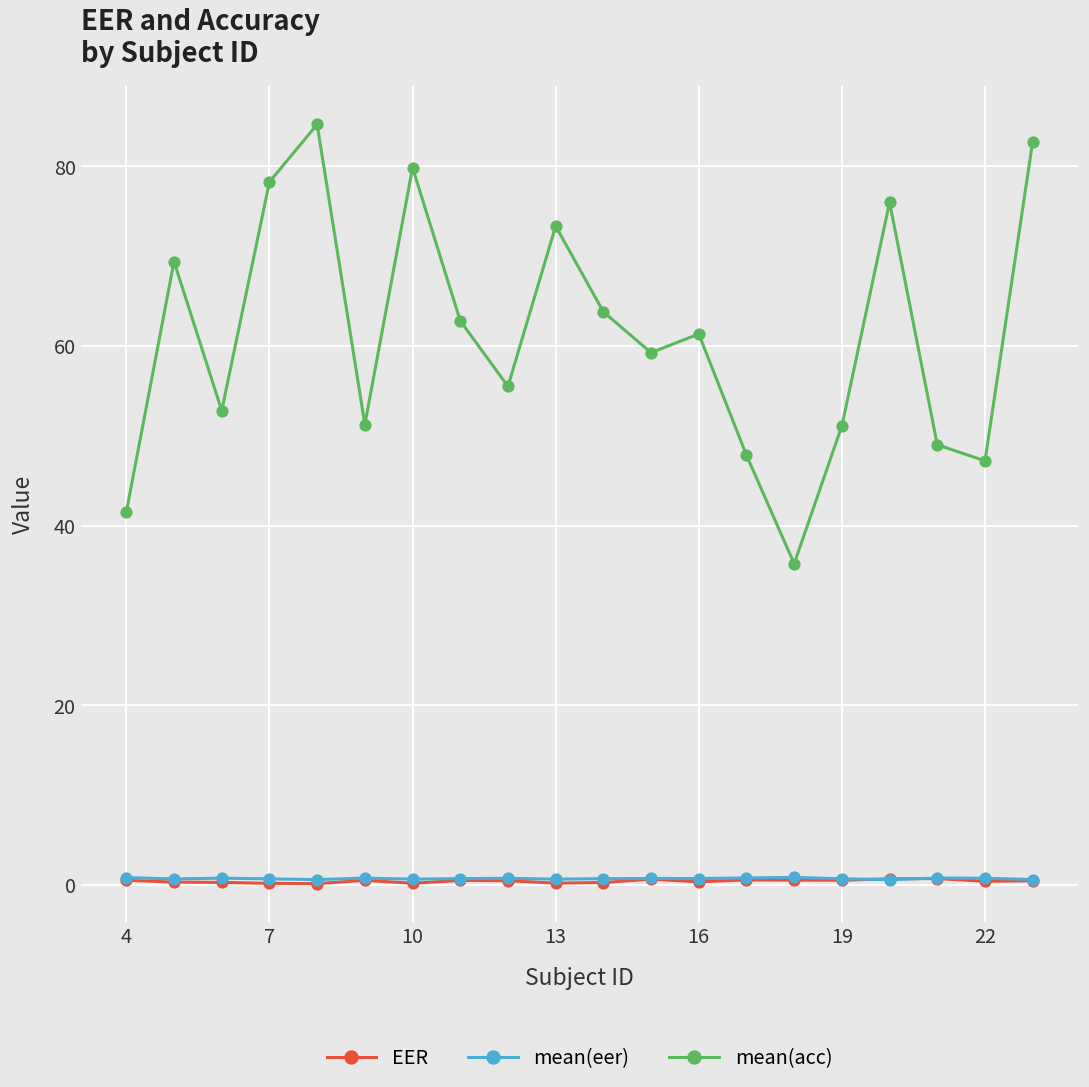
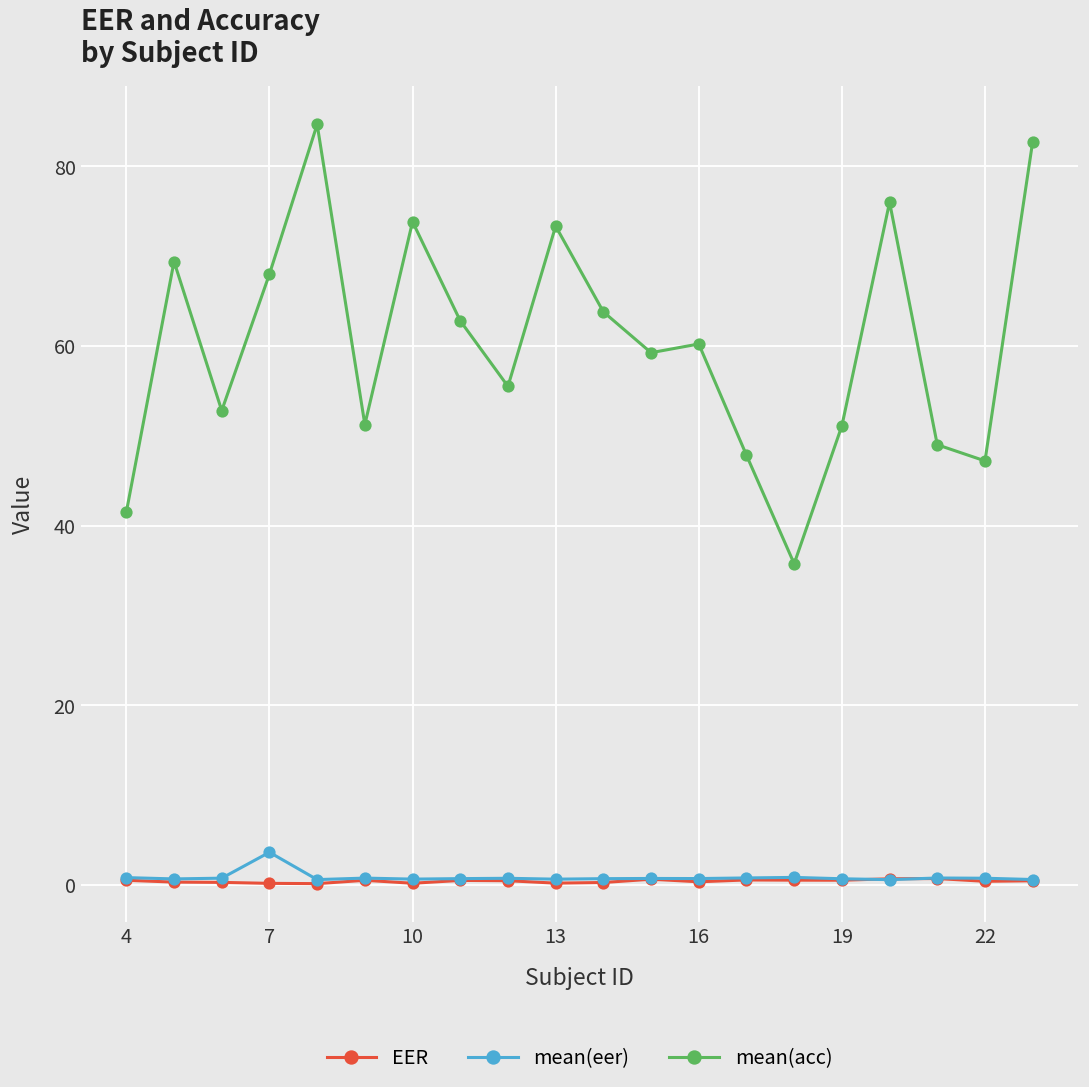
mean(eer), 7: 1 -> 4
mean(acc), 7: 78 -> 68
mean(acc), 10: 80 -> 74
mean(acc), 16: 61 -> 60
